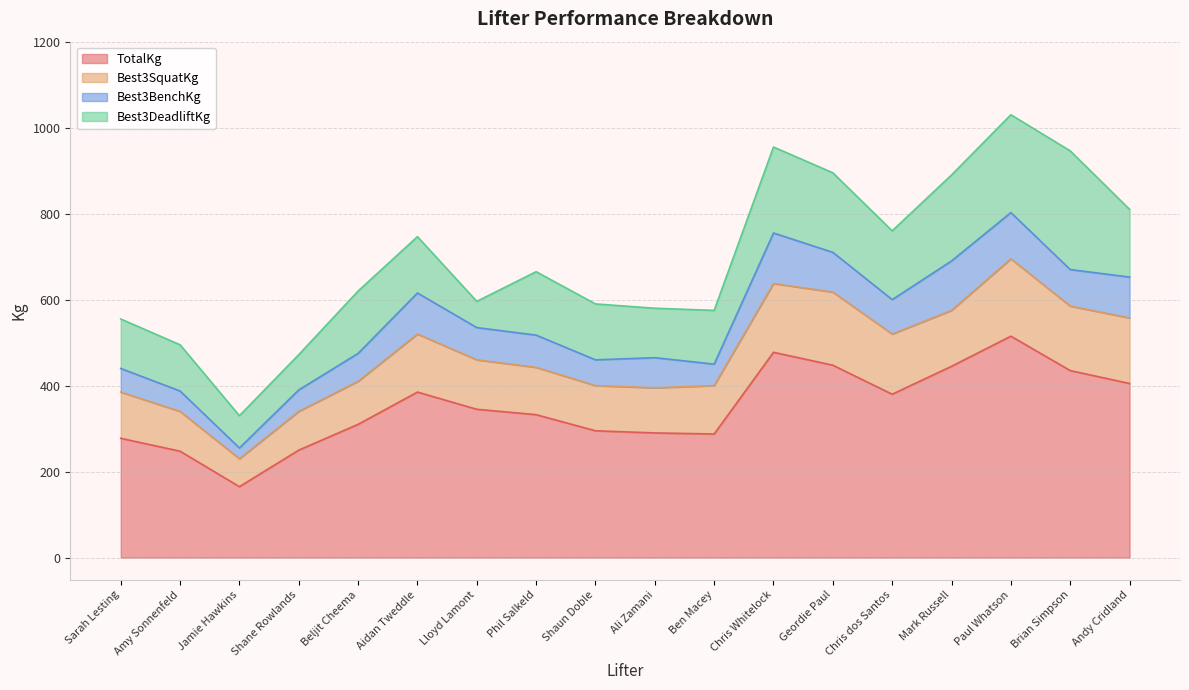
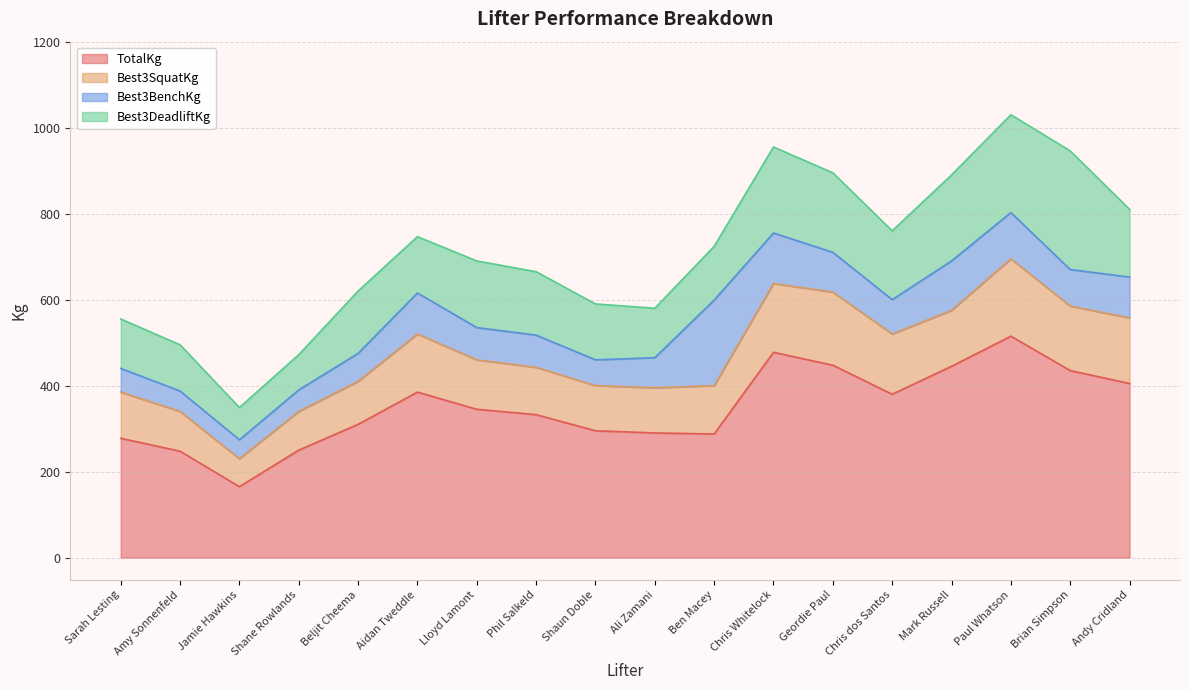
Best3BenchKg, Jamie Hawkins: 30 -> 40
Best3DeadliftKg, Lloyd Lamont: 60 -> 160
Best3BenchKg, Ben Macey: 50 -> 200
